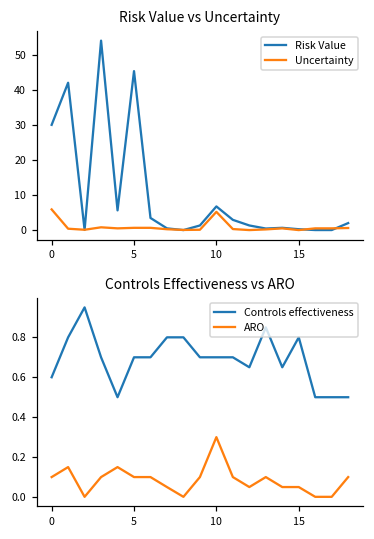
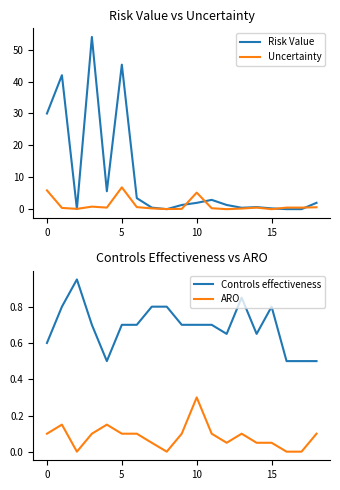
Risk Value vs Uncertainty, Uncertainty, 5: 1 -> 7
Risk Value vs Uncertainty, Risk Value, 10: 7 -> 2
